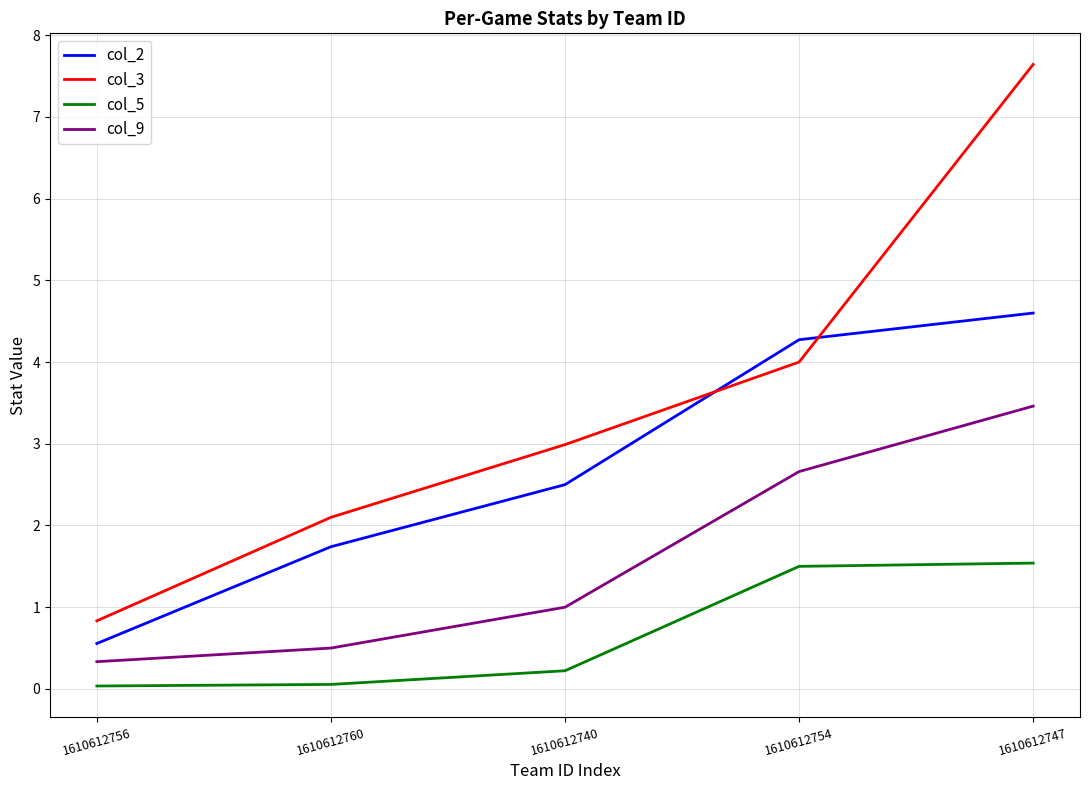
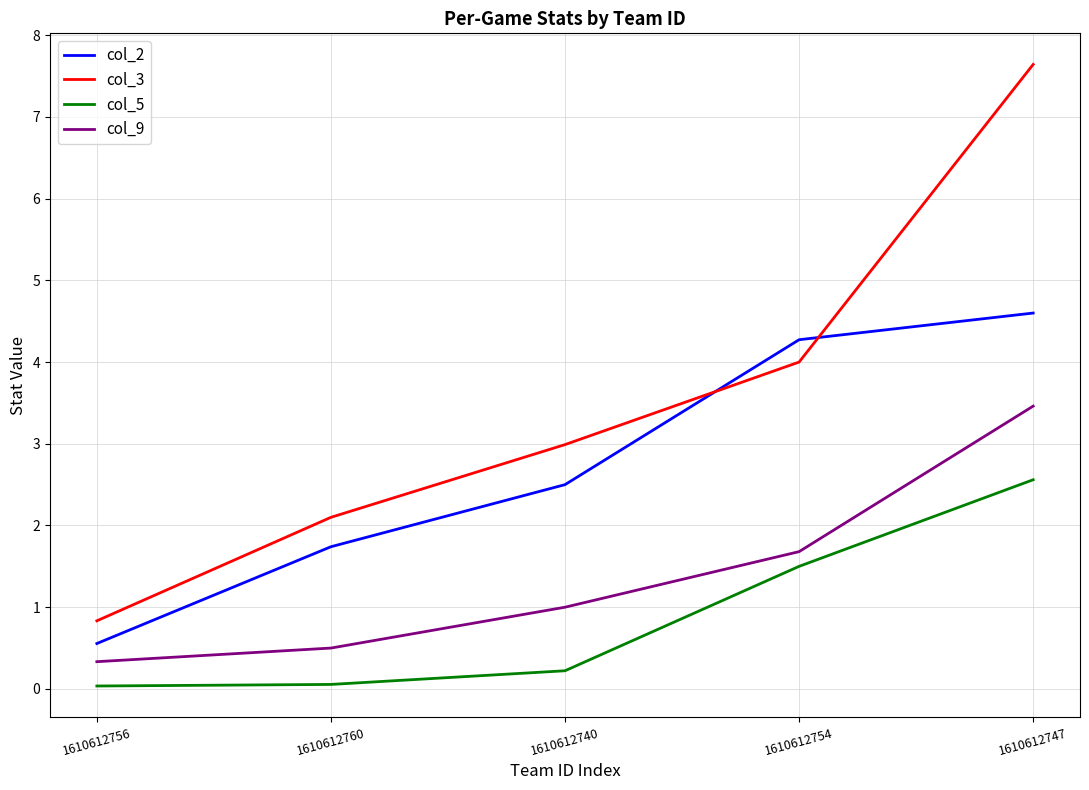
col_9, 1610612754: 2.7 -> 1.7
col_5, 1610612747: 1.5 -> 2.6
